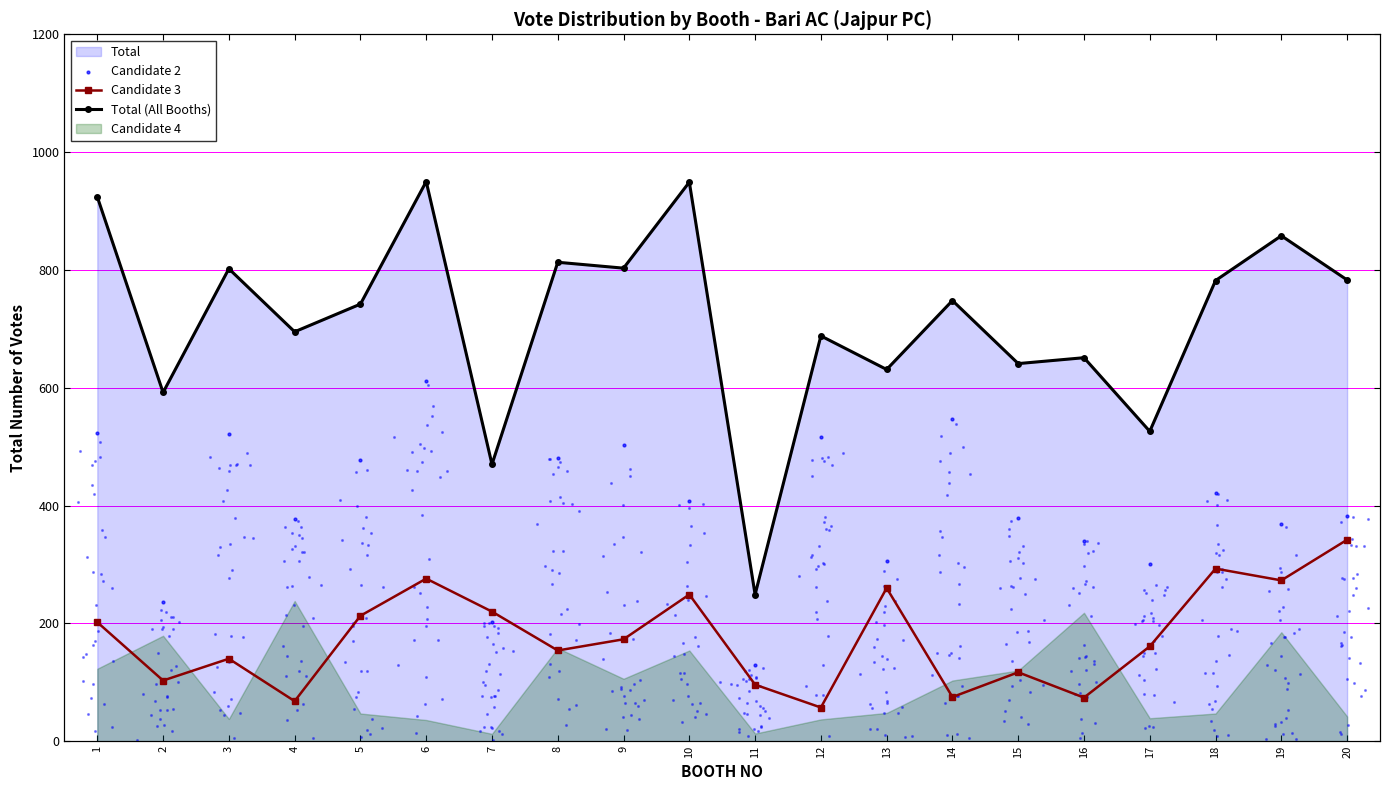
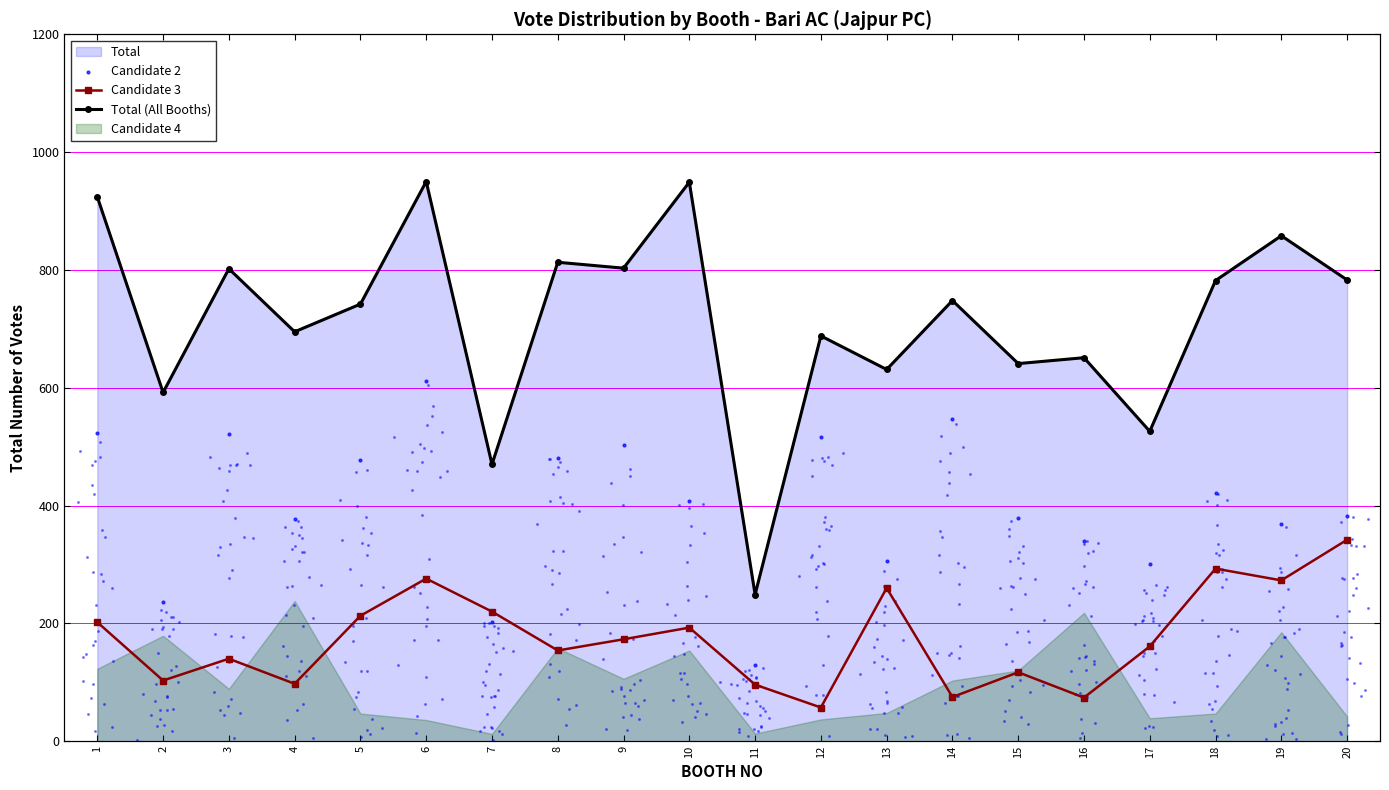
Candidate 4, 3: 40 -> 90
Candidate 3, 4: 70 -> 100
Candidate 3, 10: 250 -> 190
